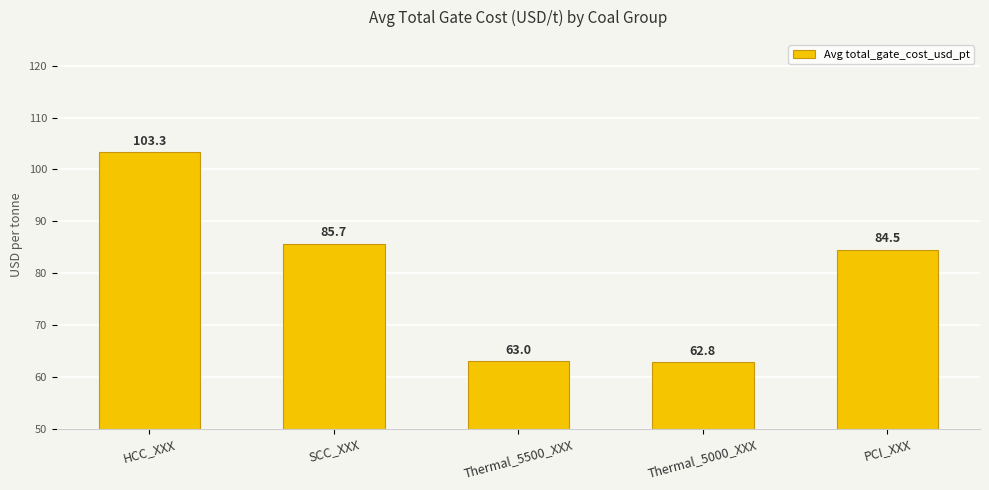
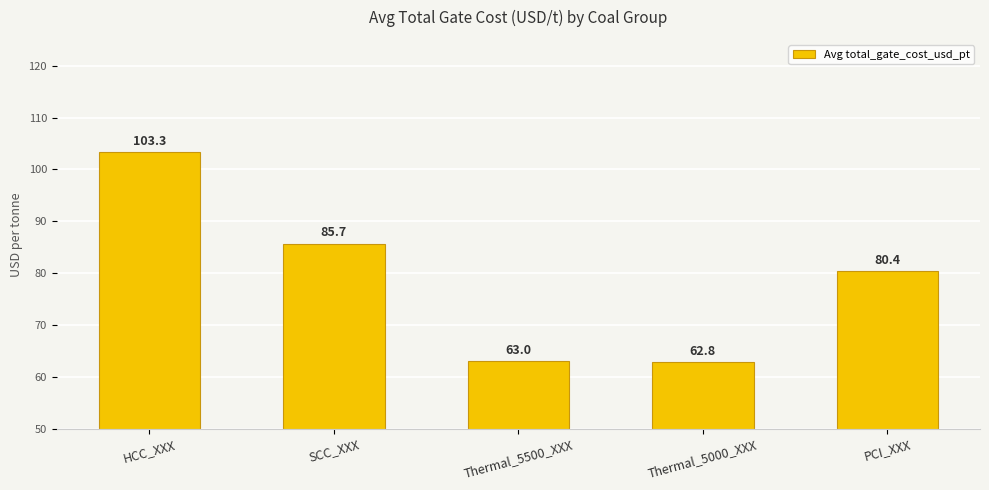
PCI_XXX: 84.5 -> 80.4
